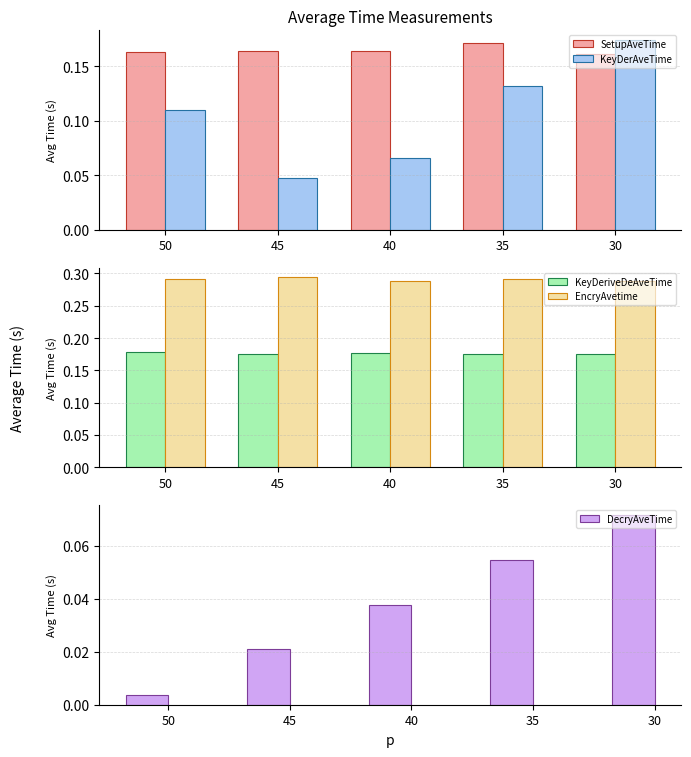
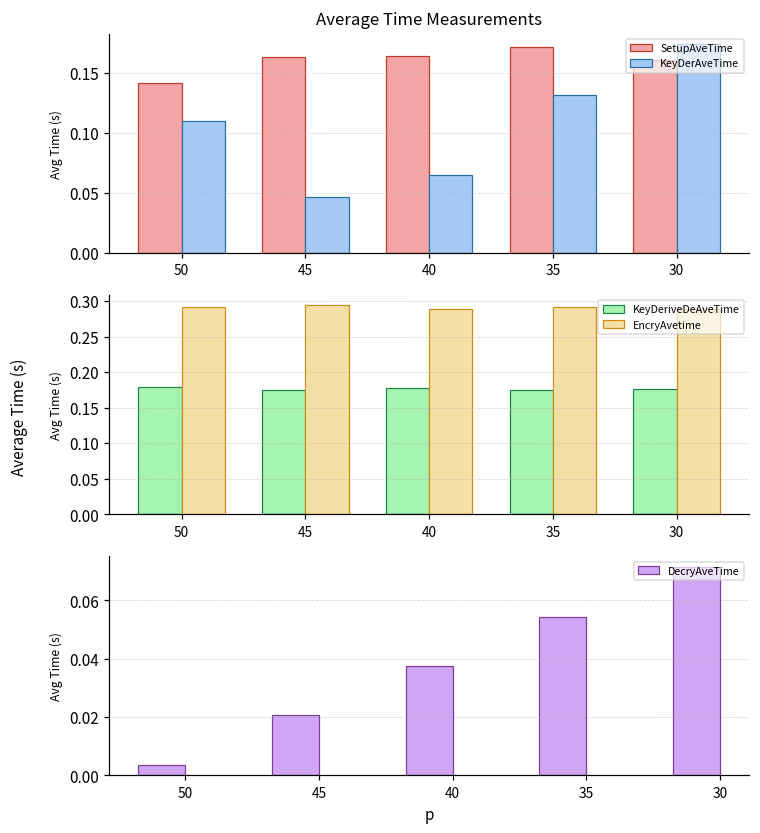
Average Time Measurements, SetupAveTime, 50: 0.163 -> 0.141
